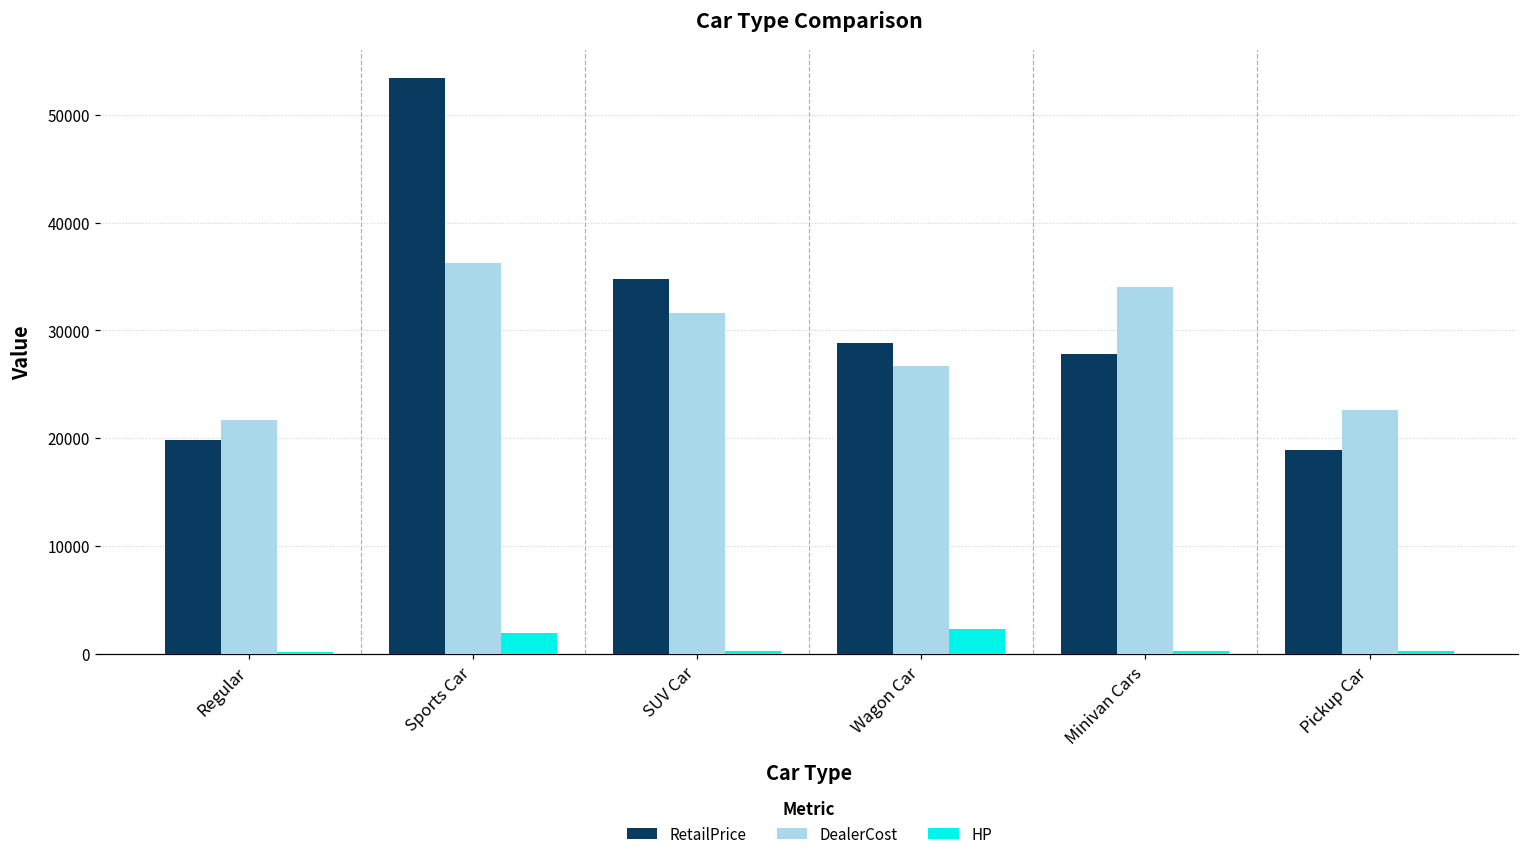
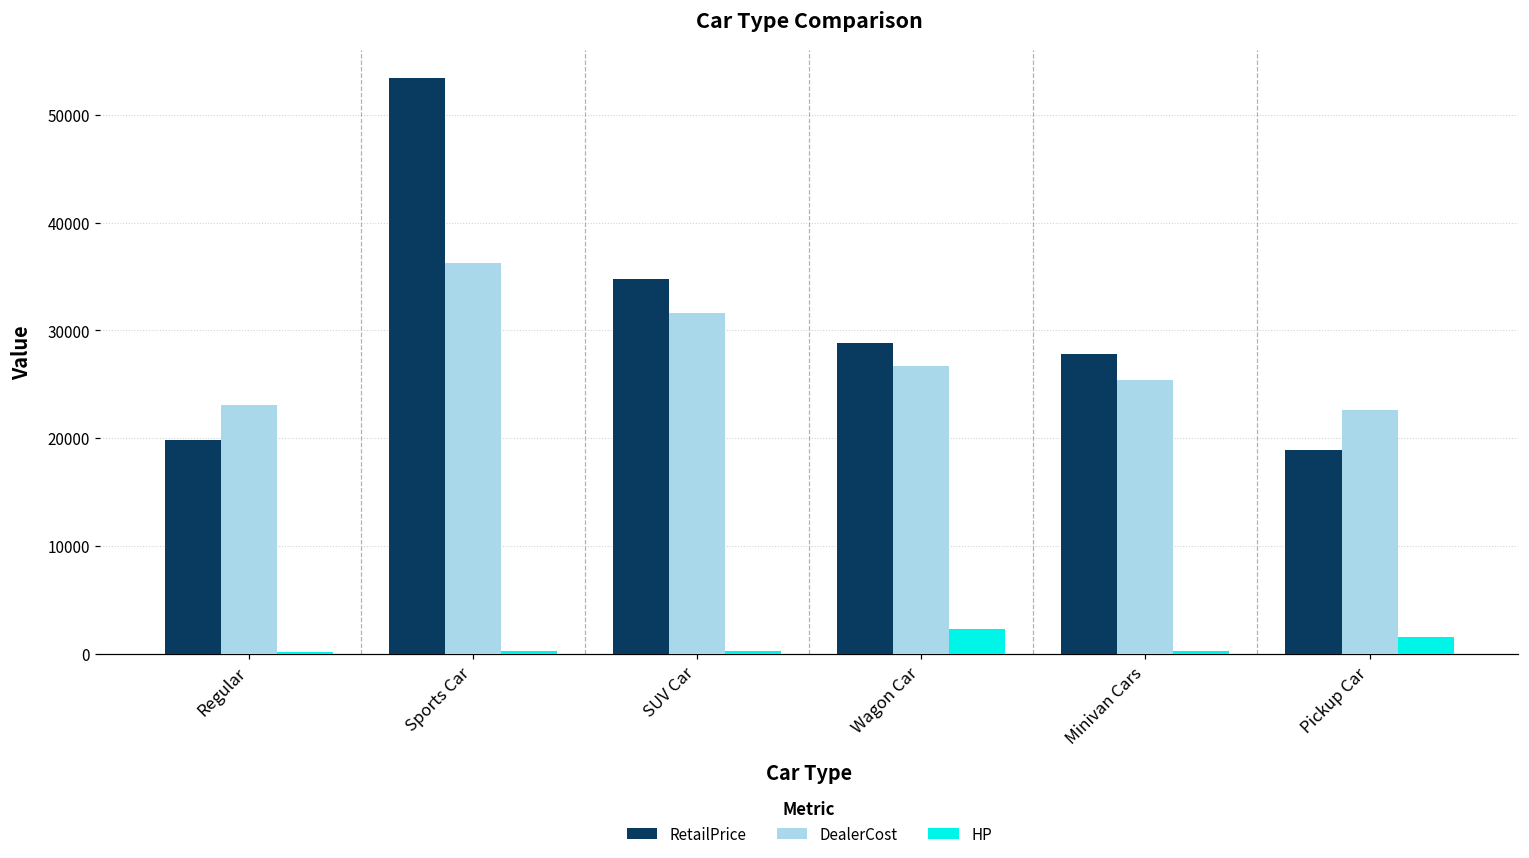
DealerCost, Regular: 22000 -> 23000
HP, Sports Car: 2000 -> 0
DealerCost, Minivan Cars: 34000 -> 25000
HP, Pickup Car: 0 -> 2000
